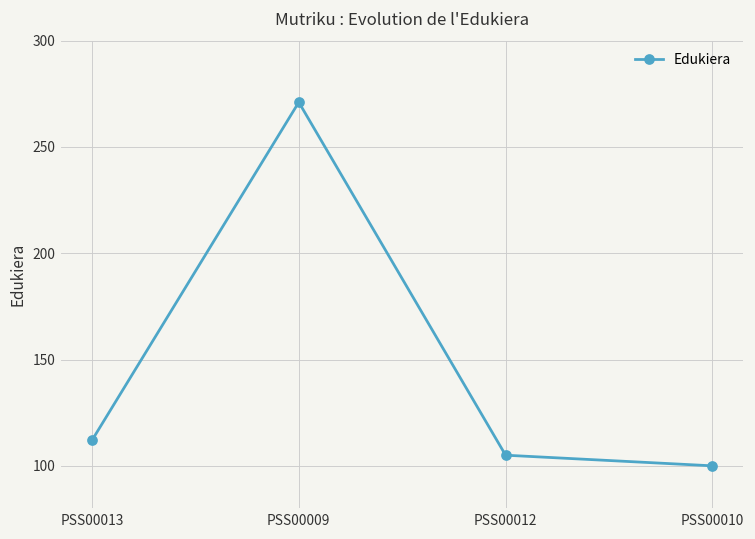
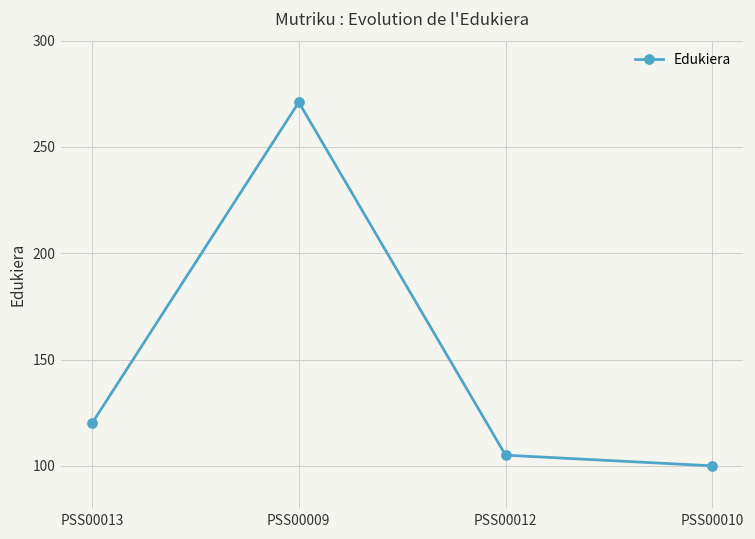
PSS00013: 112 -> 120
